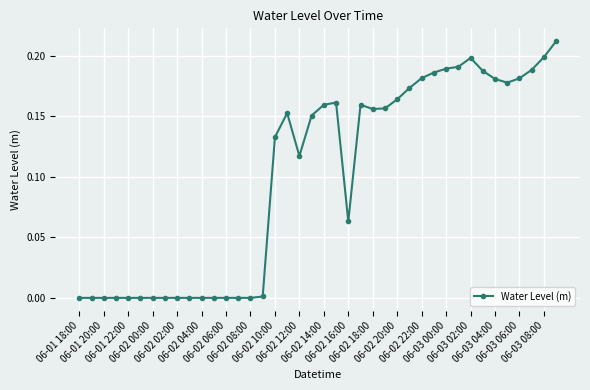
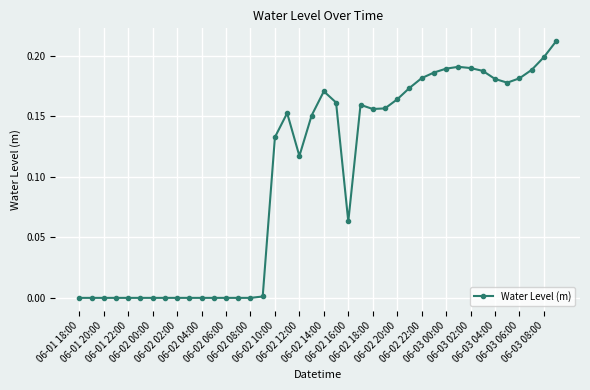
06-02 14:00: 0.160 -> 0.171
06-03 02:00: 0.198 -> 0.190
